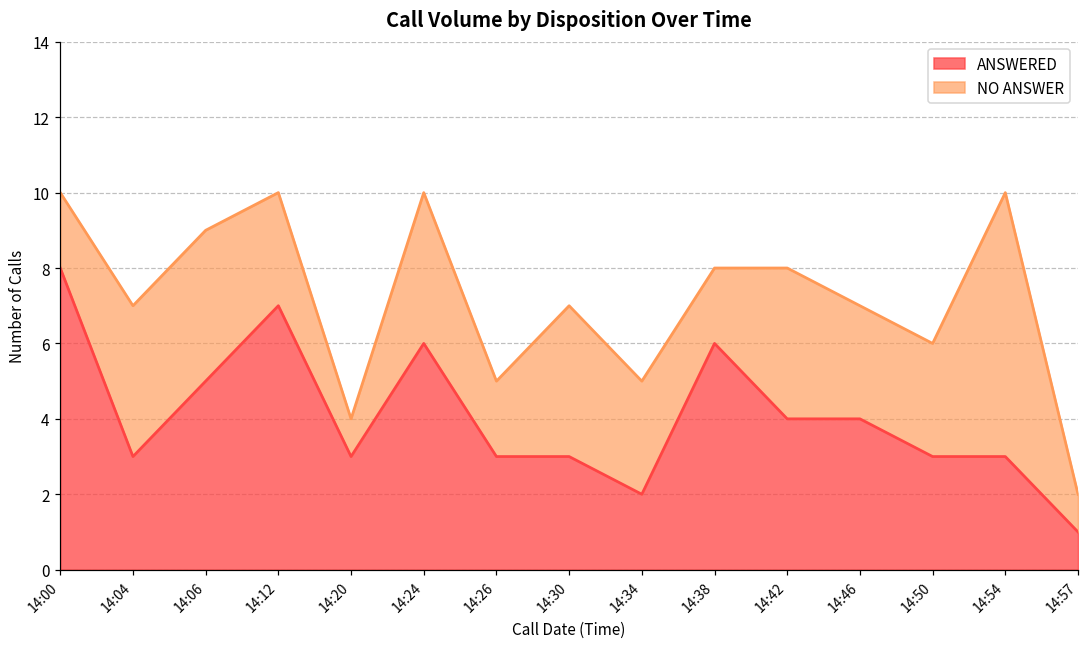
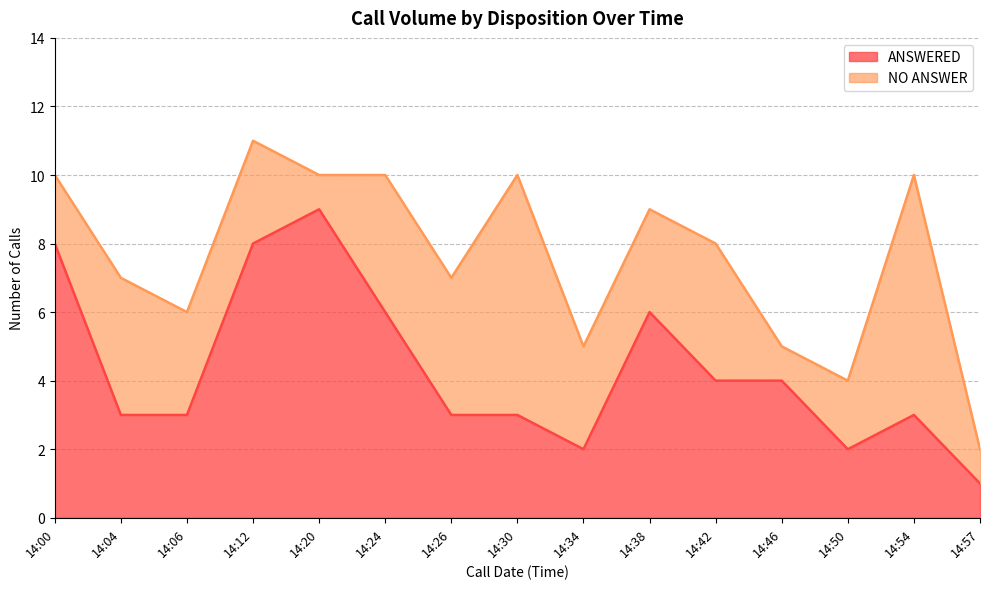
ANSWERED, 14:06: 5 -> 3
NO ANSWER, 14:06: 4 -> 3
ANSWERED, 14:12: 7 -> 8
ANSWERED, 14:20: 3 -> 9
NO ANSWER, 14:26: 2 -> 4
NO ANSWER, 14:30: 4 -> 7
NO ANSWER, 14:38: 2 -> 3
NO ANSWER, 14:46: 3 -> 1
ANSWERED, 14:50: 3 -> 2
NO ANSWER, 14:50: 3 -> 2
